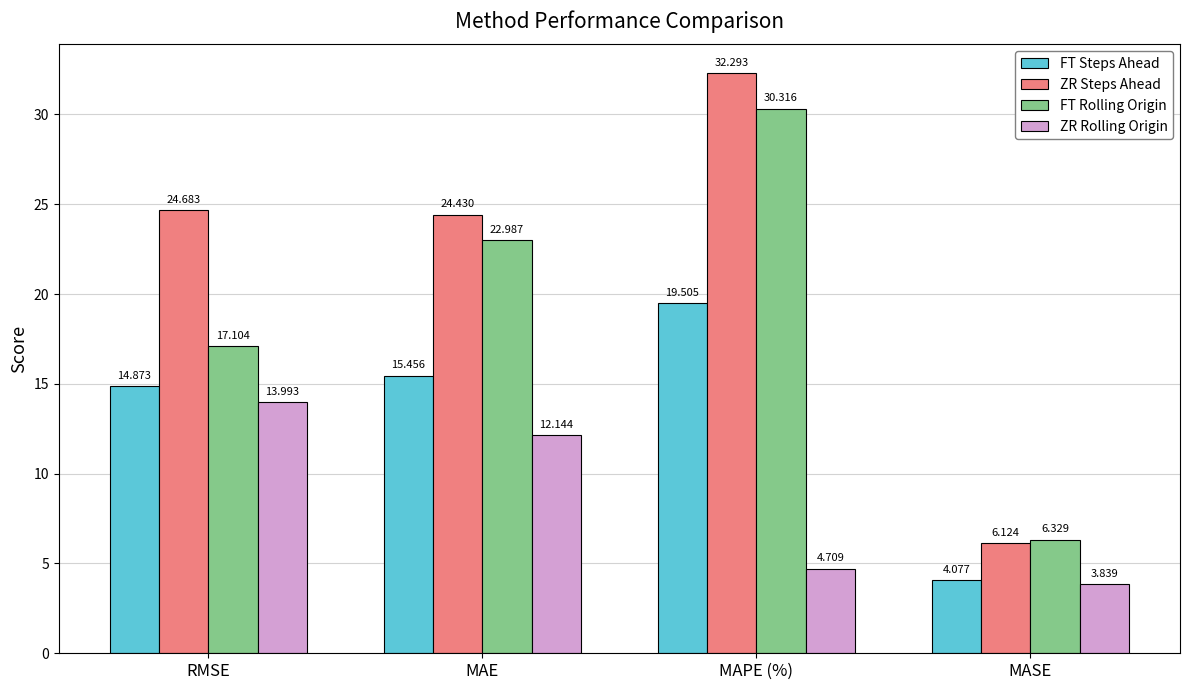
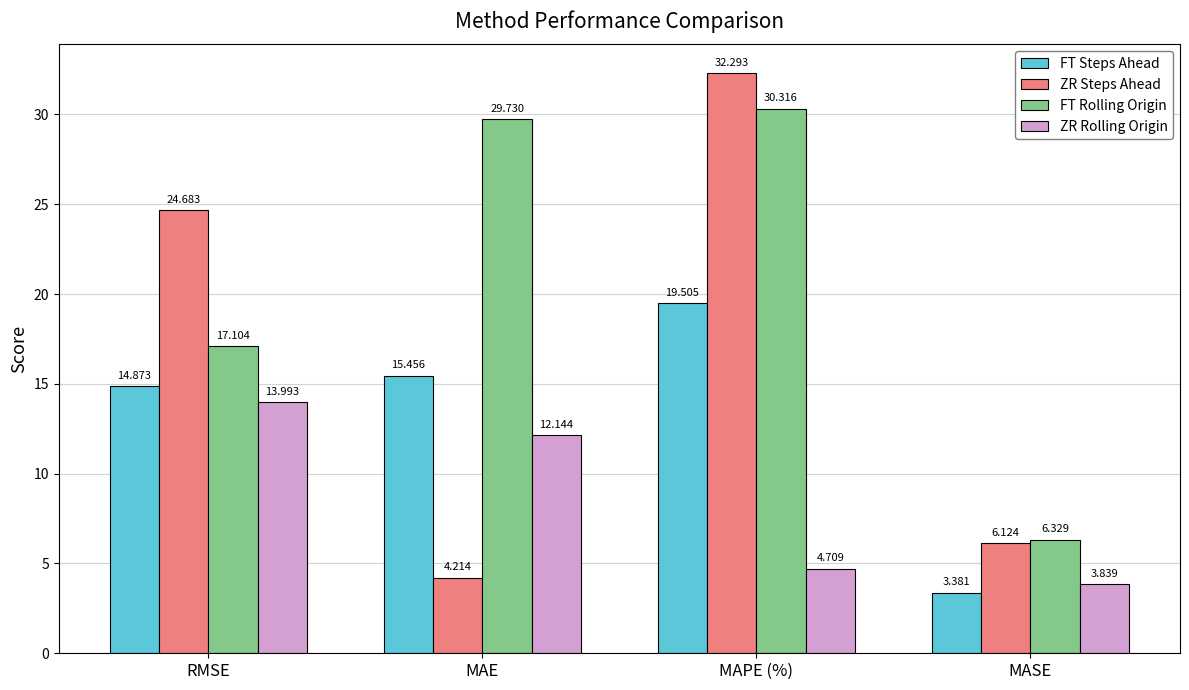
ZR Steps Ahead, MAE: 24.430 -> 4.214
FT Rolling Origin, MAE: 22.987 -> 29.730
FT Steps Ahead, MASE: 4.077 -> 3.381
